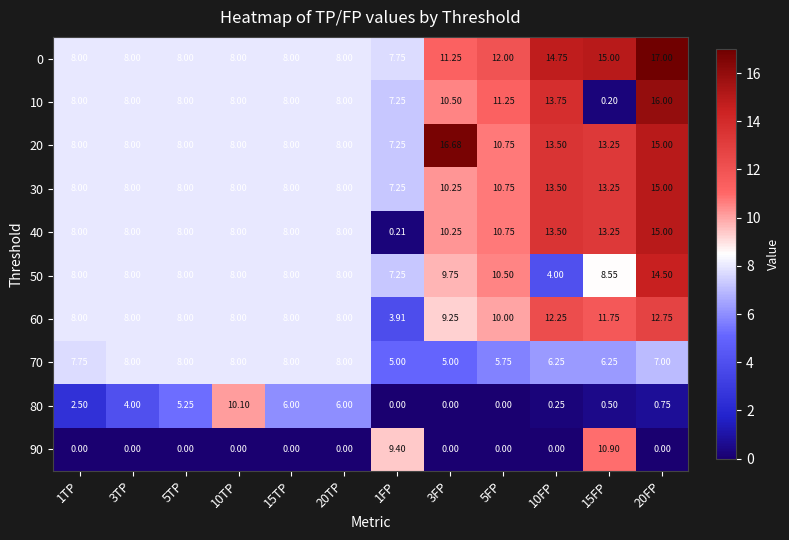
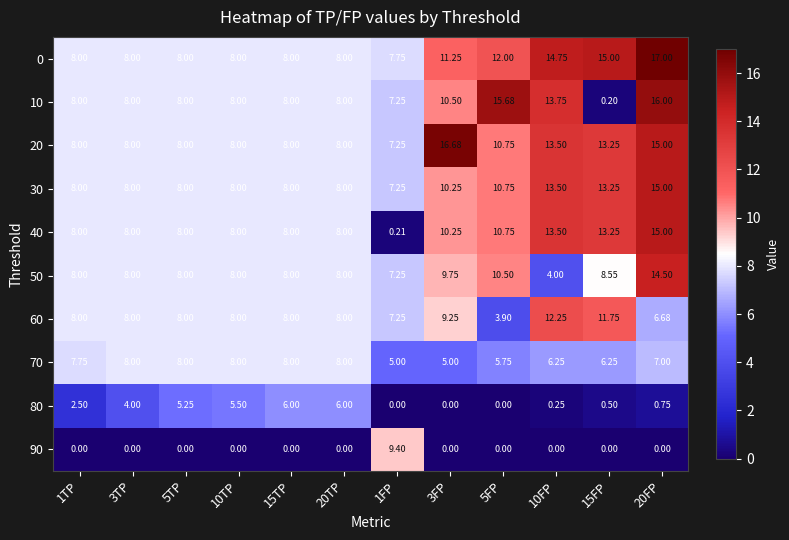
10, 5FP: 11.25 -> 15.68
60, 1FP: 3.91 -> 7.25
60, 5FP: 10.00 -> 3.90
60, 20FP: 12.75 -> 6.68
80, 10TP: 10.10 -> 5.50
90, 15FP: 10.90 -> 0.00
